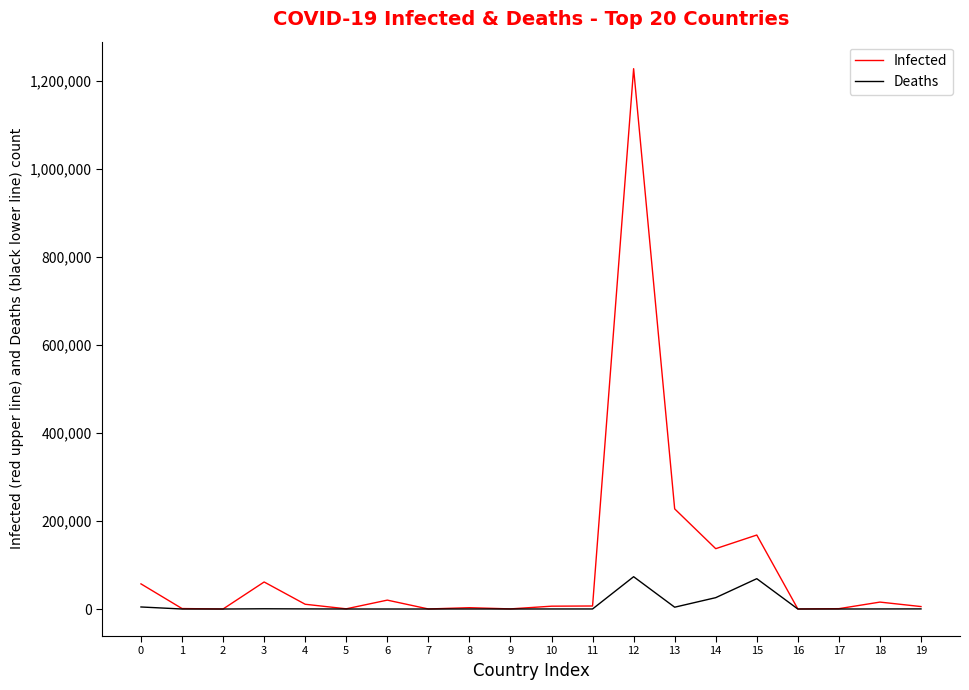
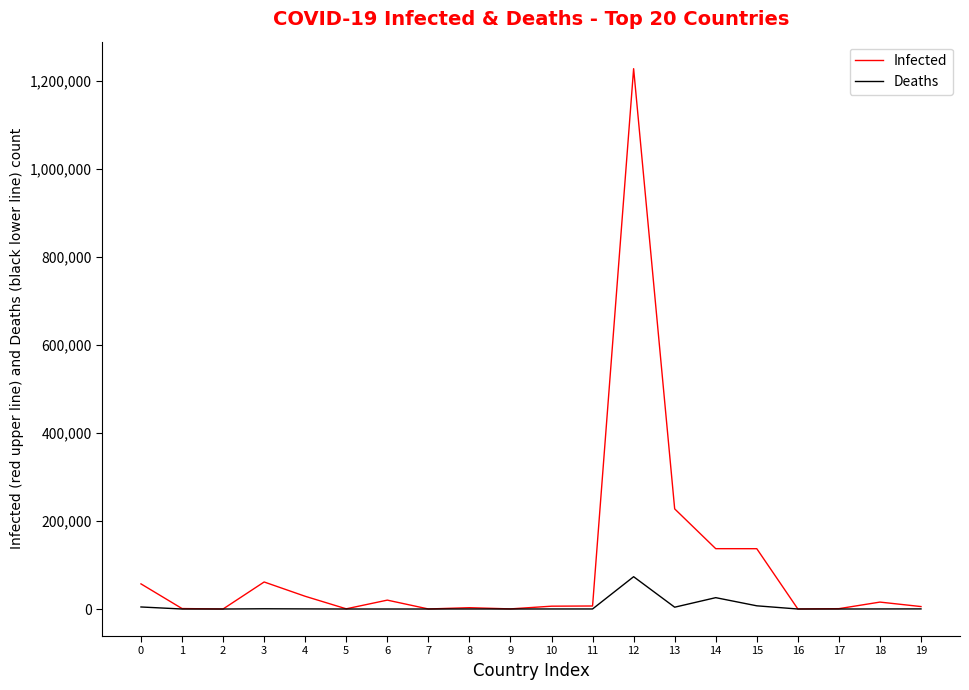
Infected, 4: 10,000 -> 30,000
Infected, 15: 170,000 -> 140,000
Deaths, 15: 70,000 -> 10,000
